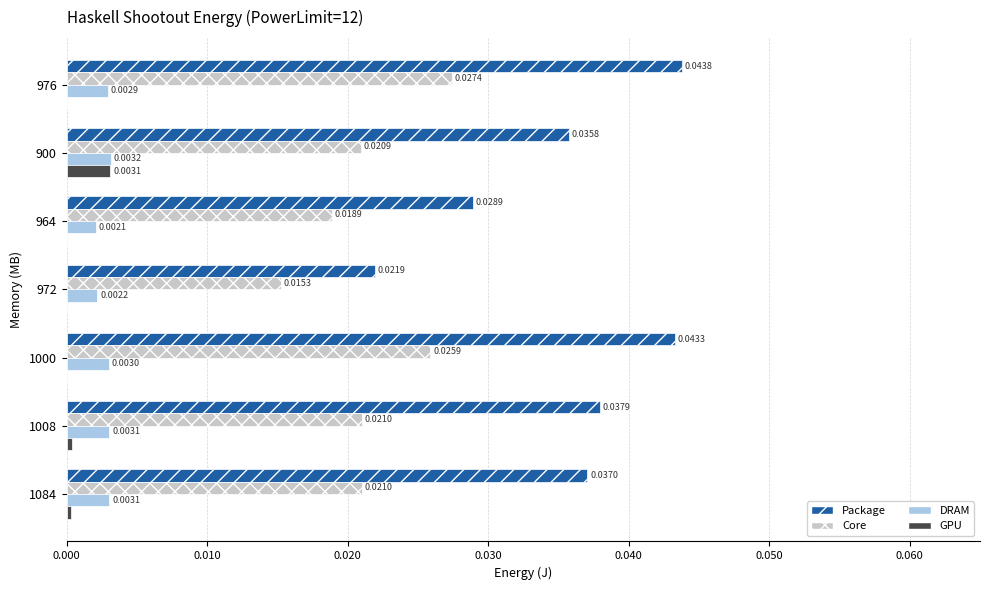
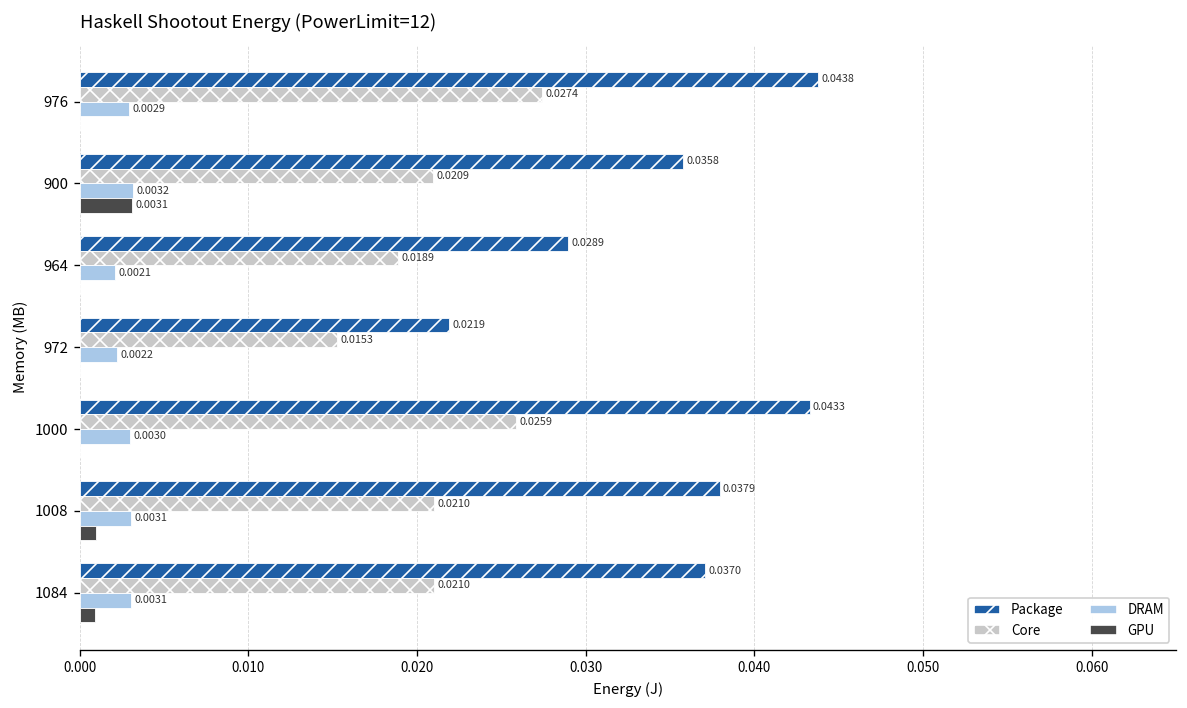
GPU, 1008: 0.0004 -> 0.0010
GPU, 1084: 0.0003 -> 0.0009
